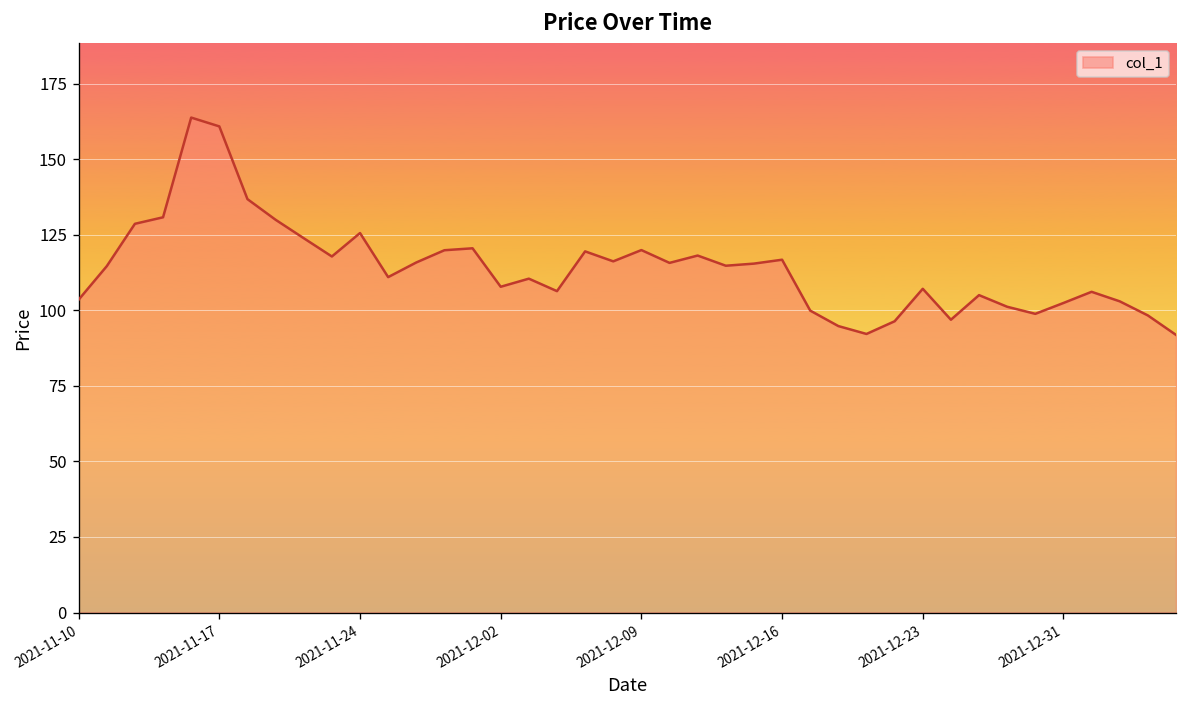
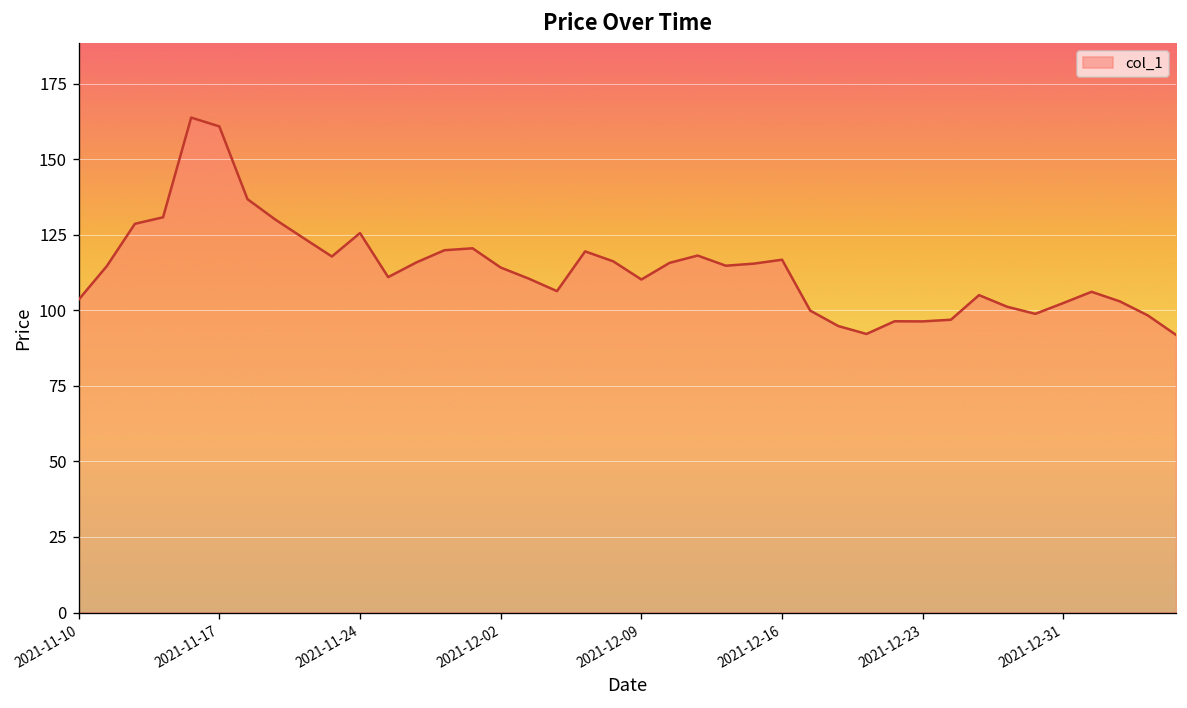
2021-12-02: 108 -> 114
2021-12-09: 120 -> 110
2021-12-23: 107 -> 96
